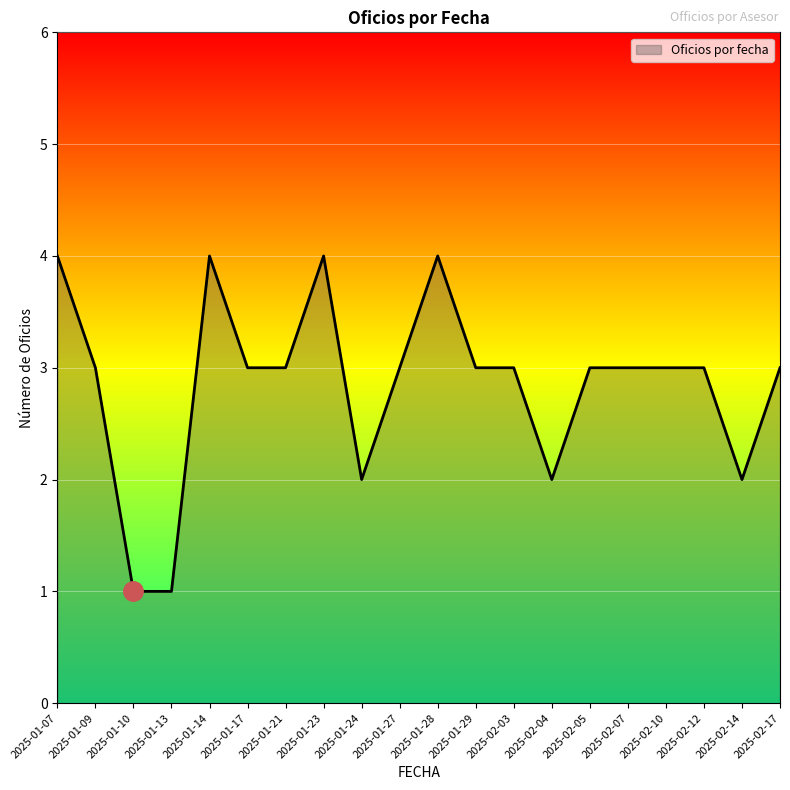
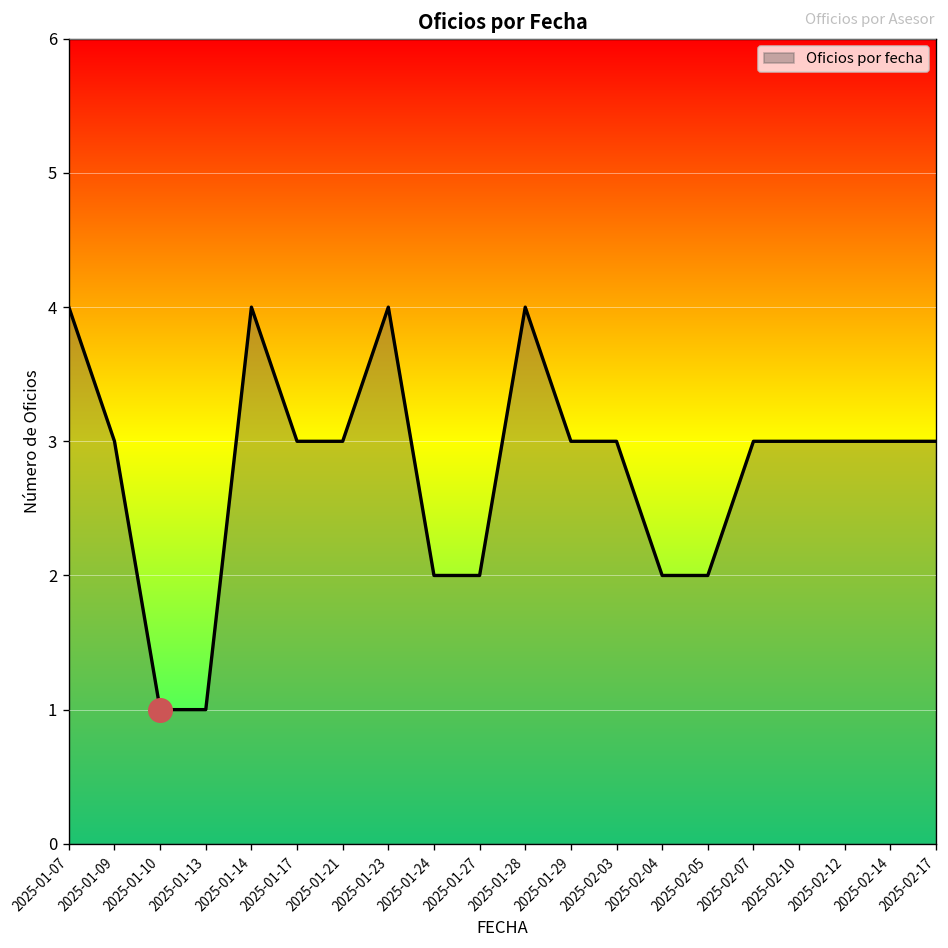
Oficios por fecha, 2025-01-27: 3 -> 2
Oficios por fecha, 2025-02-05: 3 -> 2
Oficios por fecha, 2025-02-14: 2 -> 3
